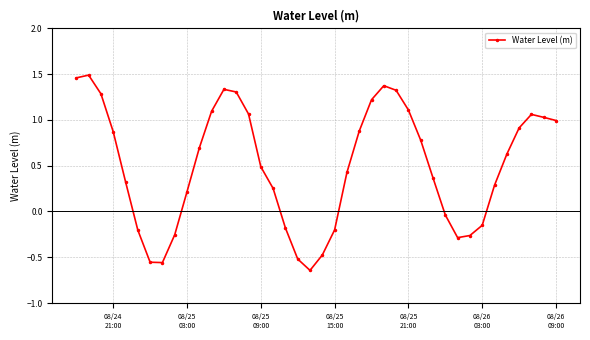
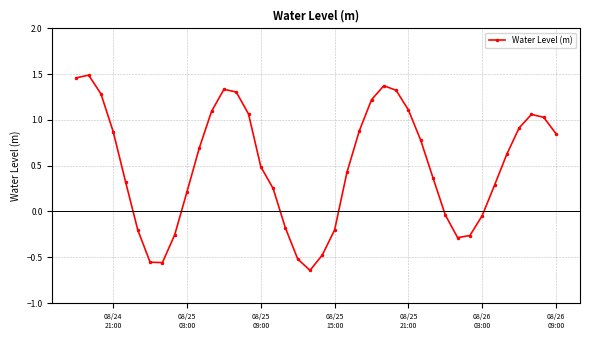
08/26 03:00: -0.2 -> 0.0
08/26 09:00: 1.0 -> 0.8
